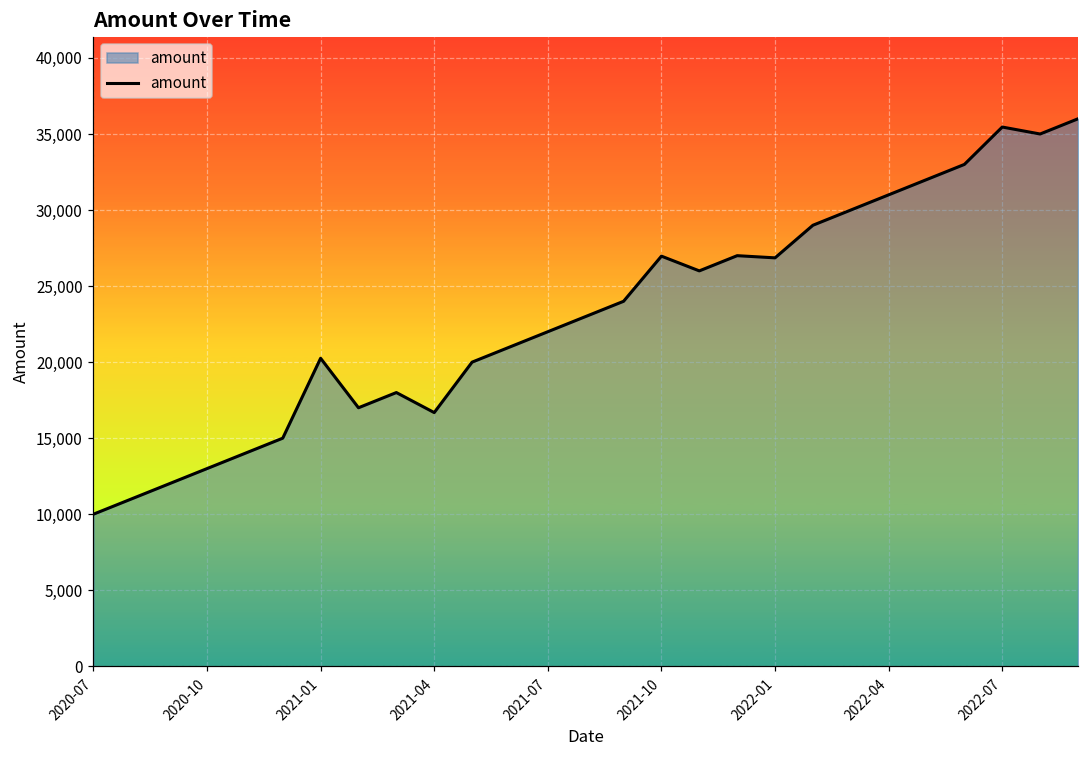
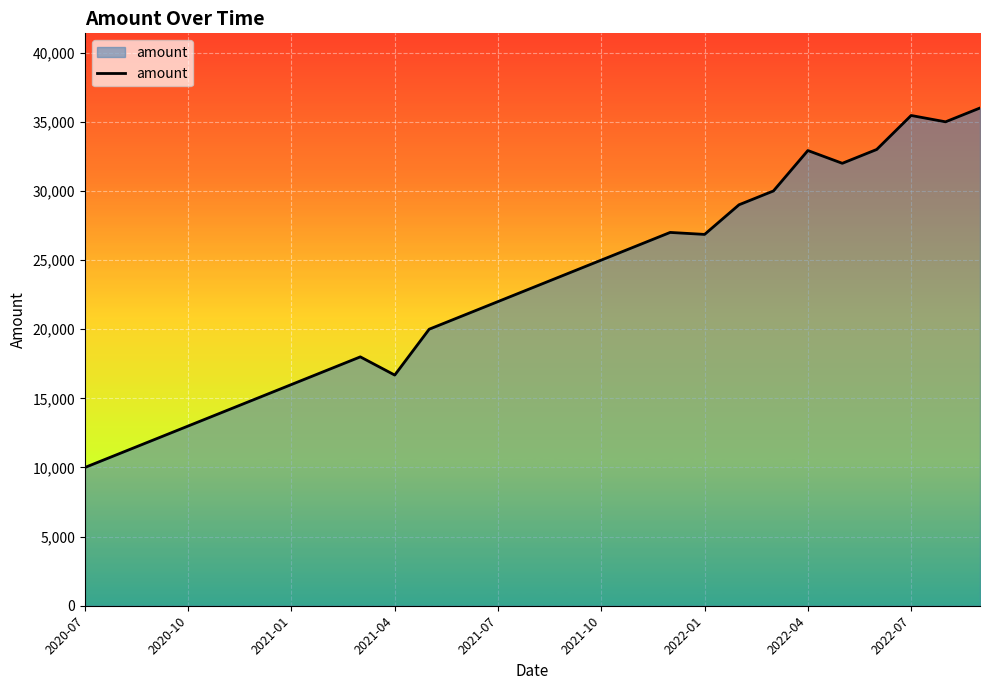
2021-01: 20,300 -> 16,000
2021-10: 27,000 -> 25,000
2022-04: 31,000 -> 32,900
